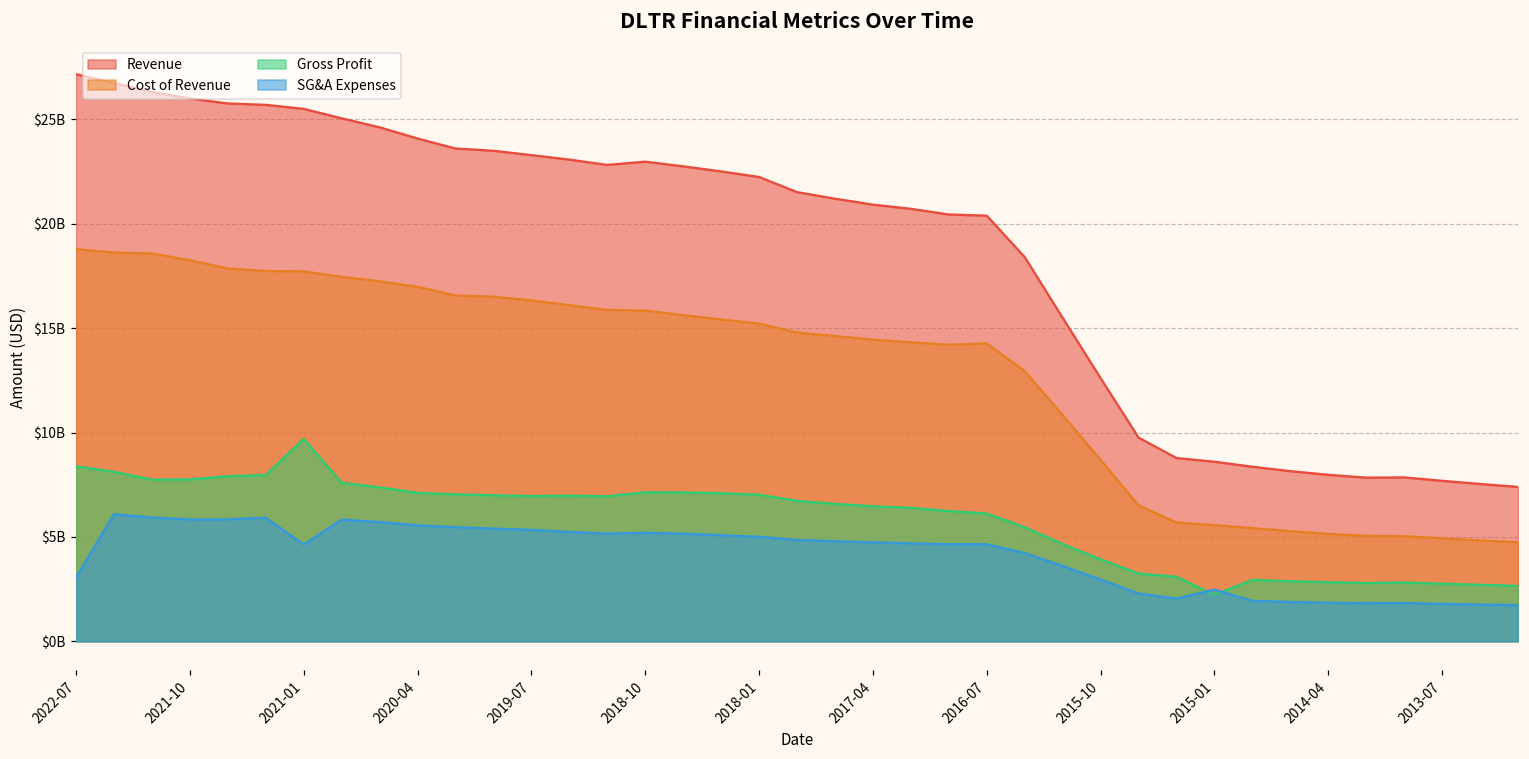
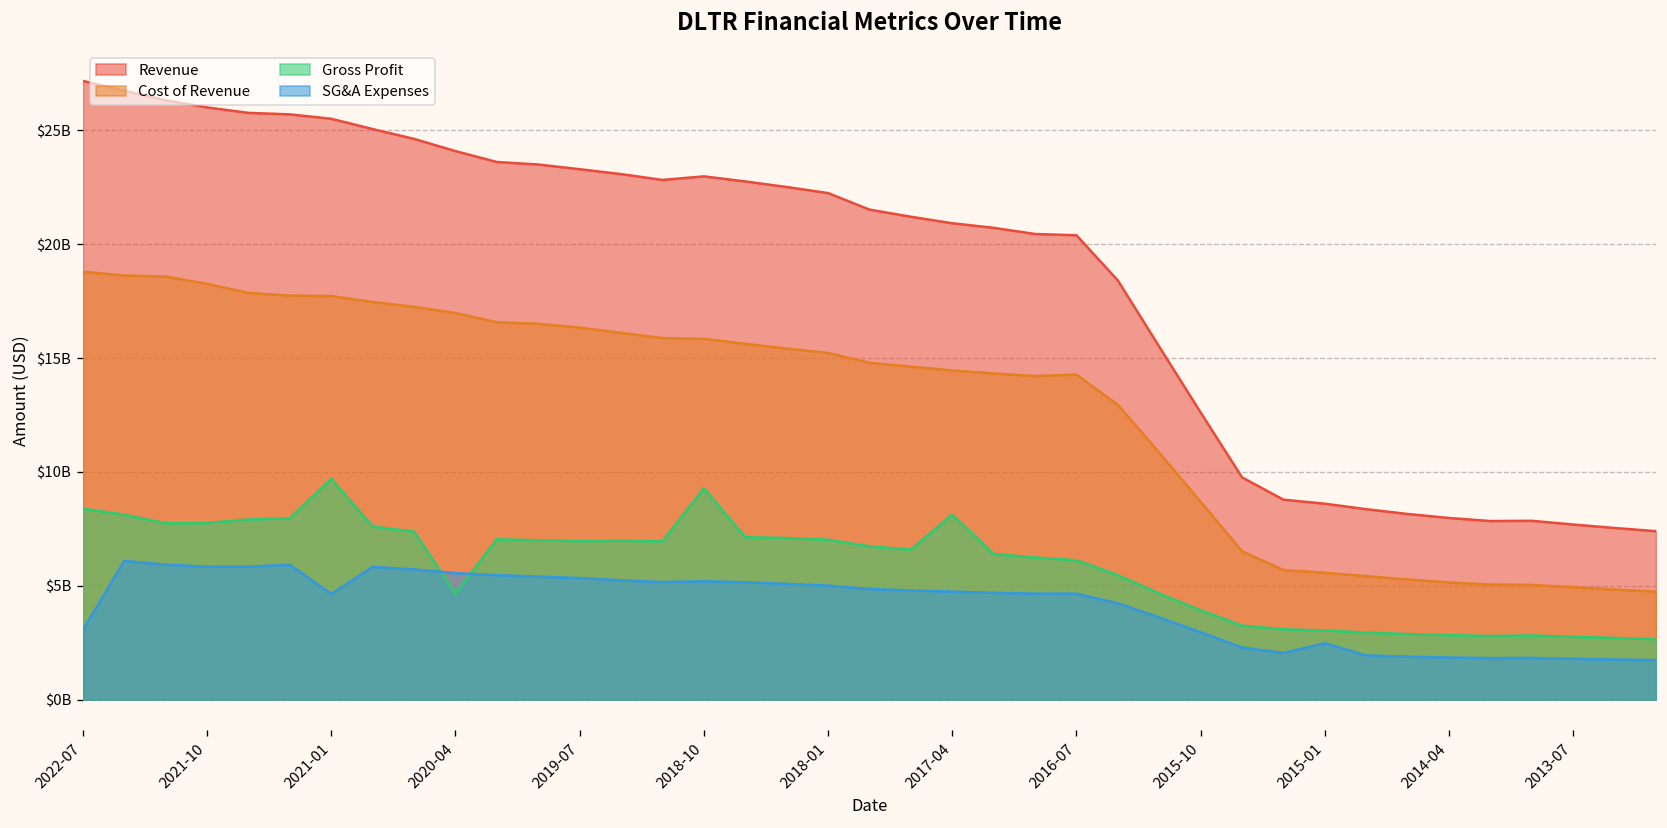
Gross Profit, 2020-04: $7100000000 -> $4600000000
Gross Profit, 2018-10: $7100000000 -> $9300000000
Gross Profit, 2017-04: $6500000000 -> $8100000000
Gross Profit, 2015-01: $2200000000 -> $3000000000
